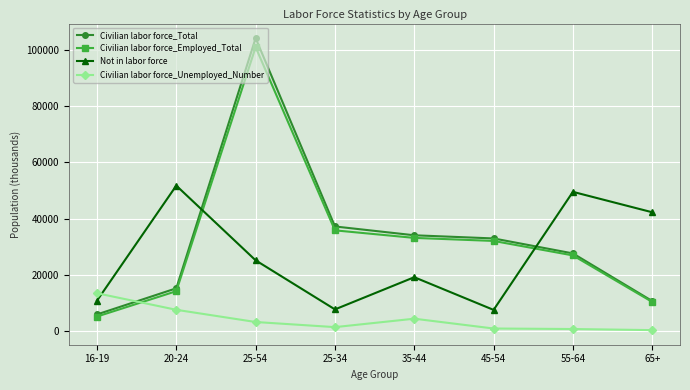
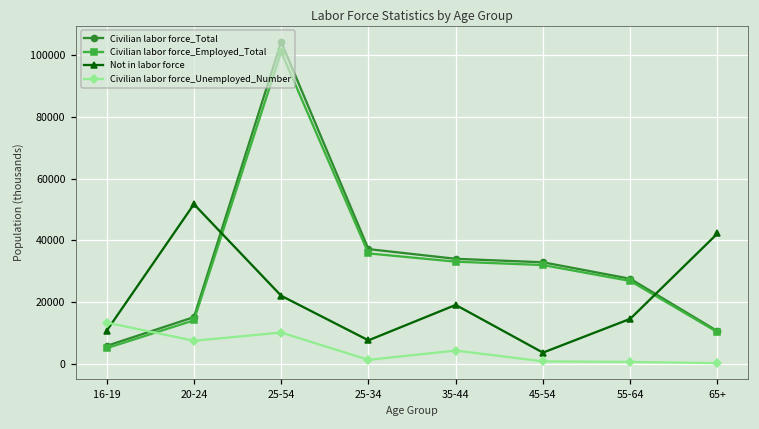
Not in labor force, 25-54: 25000 -> 22000
Civilian labor force_Unemployed_Number, 25-54: 3000 -> 10000
Not in labor force, 45-54: 8000 -> 4000
Not in labor force, 55-64: 50000 -> 15000
